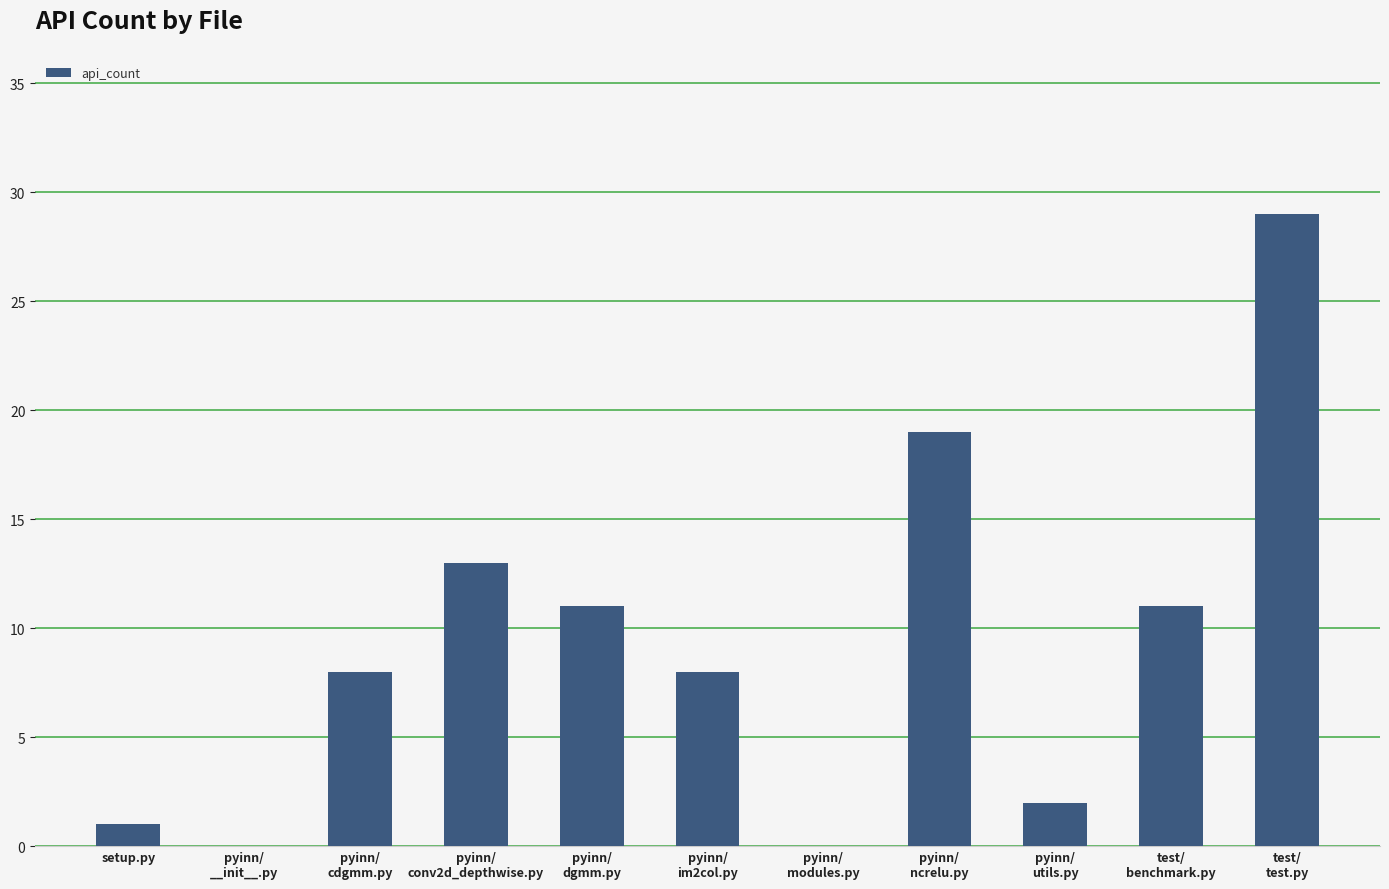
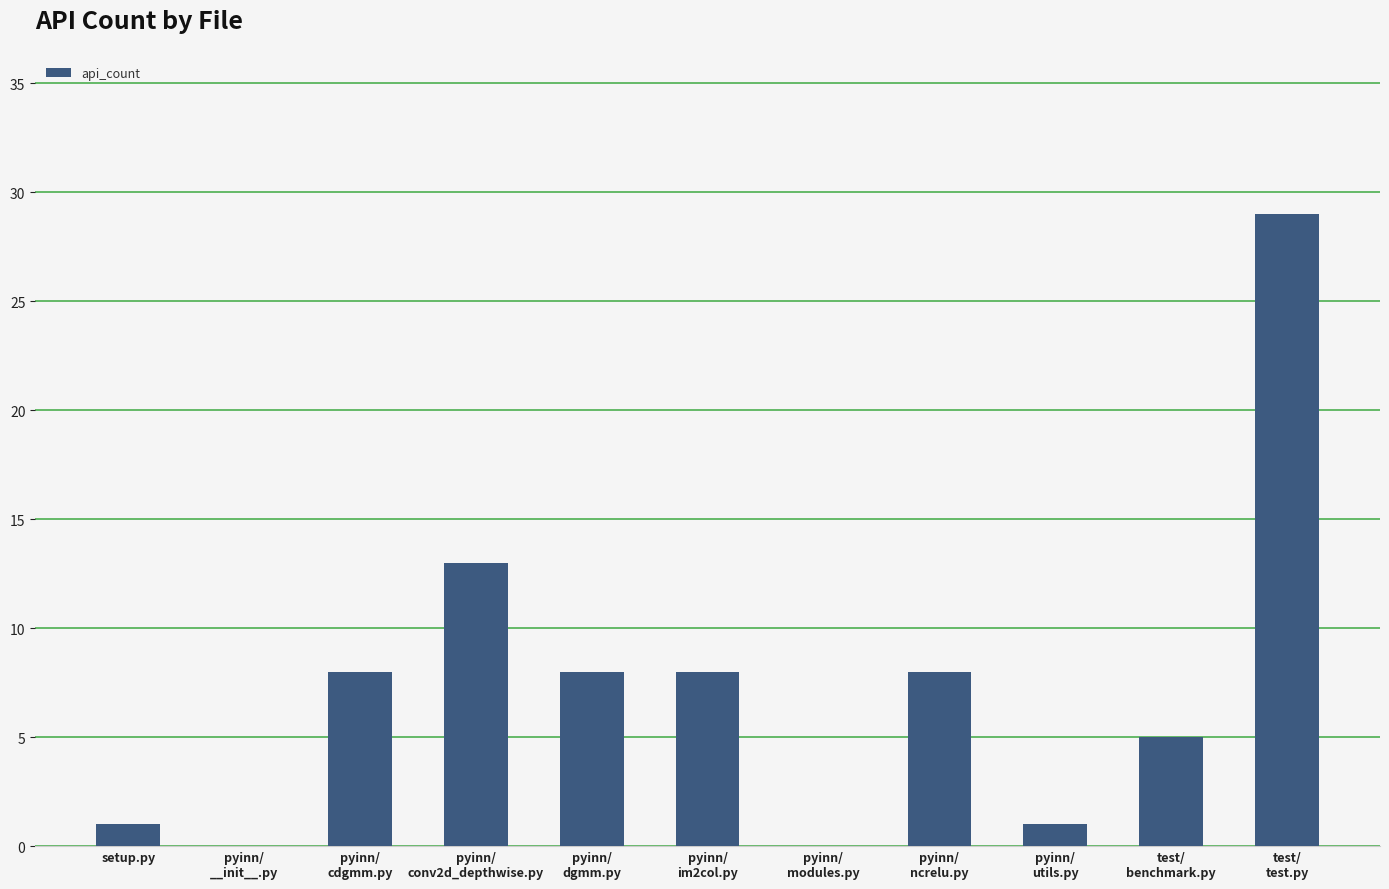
pyinn/ dgmm.py: 11 -> 8
pyinn/ ncrelu.py: 19 -> 8
pyinn/ utils.py: 2 -> 1
test/ benchmark.py: 11 -> 5
